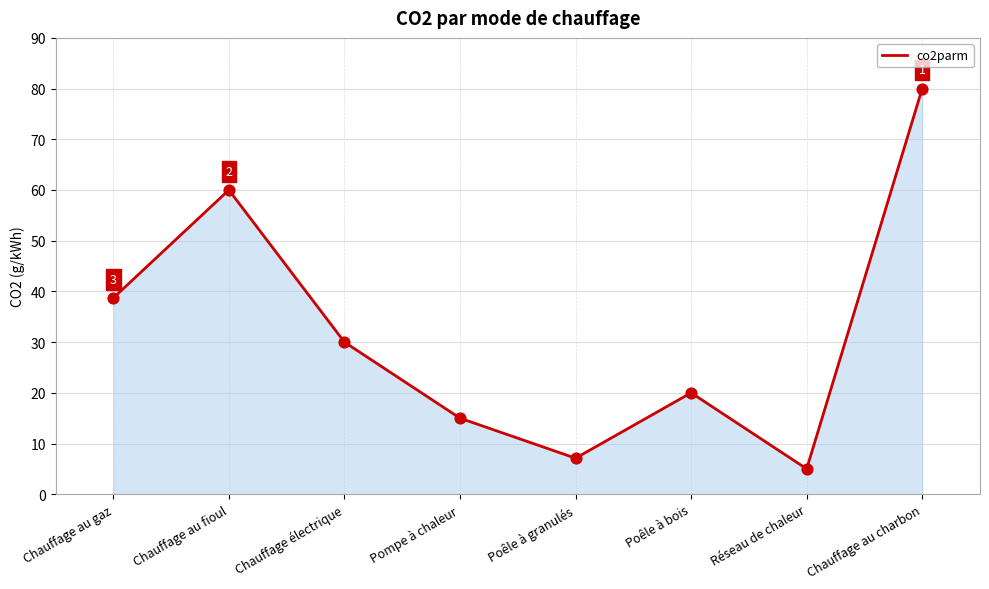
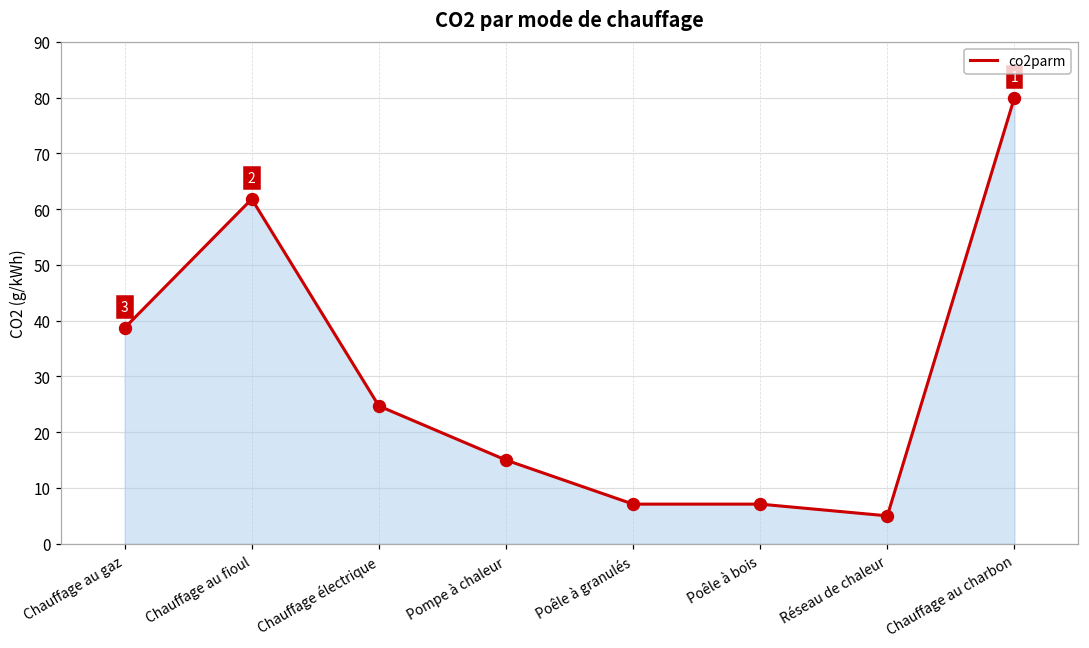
Chauffage au fioul: 60 -> 62
Chauffage électrique: 30 -> 25
Poêle à bois: 20 -> 7
